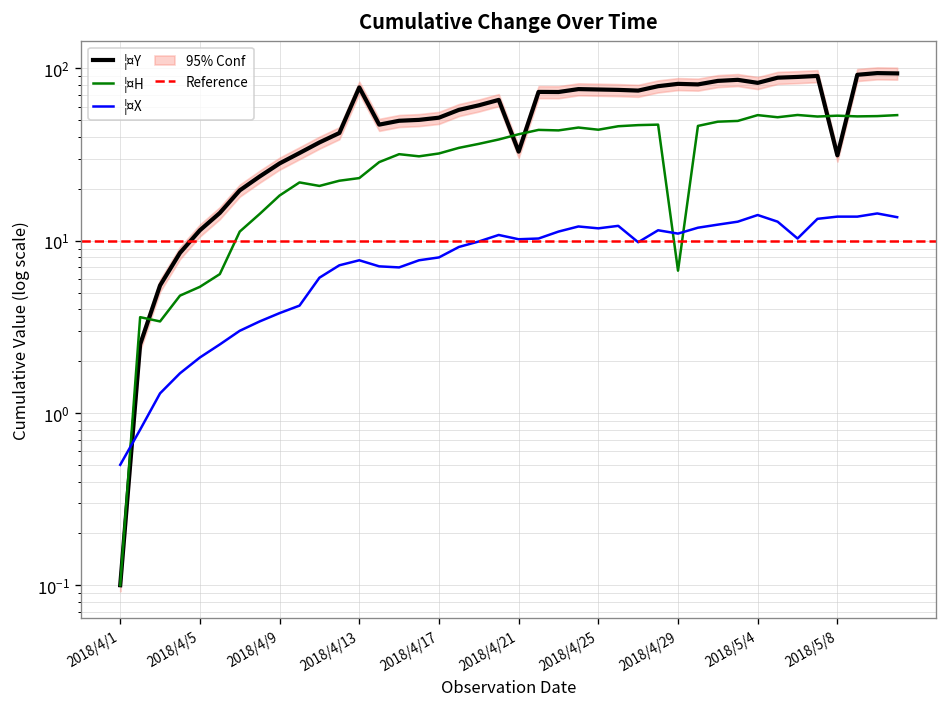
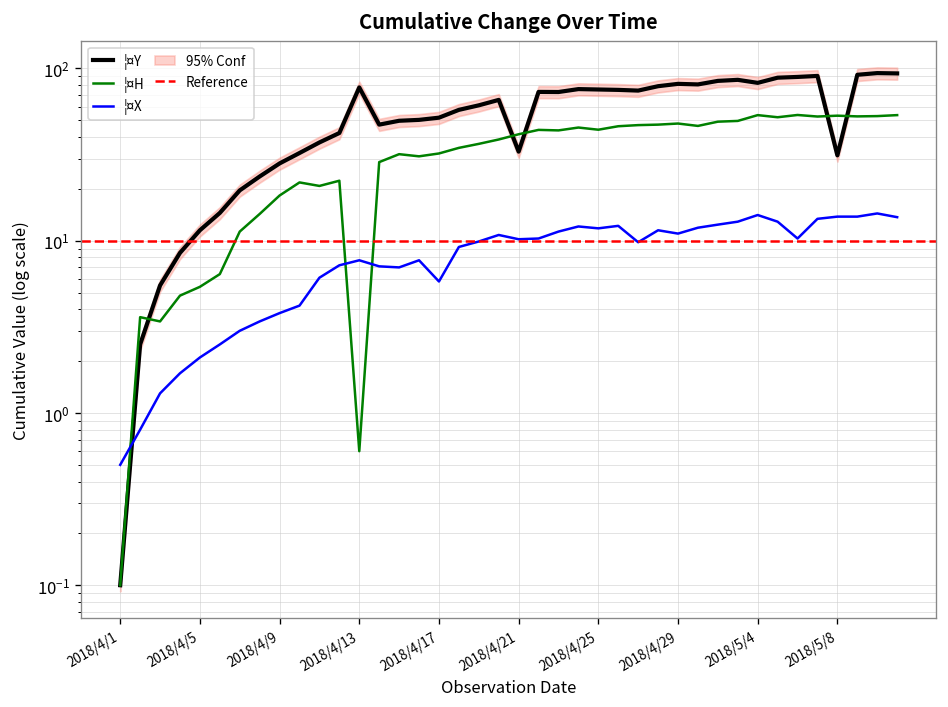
¦¤H, 2018/4/13: 23 -> 0.60
¦¤X, 2018/4/17: 8 -> 5.8
¦¤H, 2018/4/29: 7 -> 48
